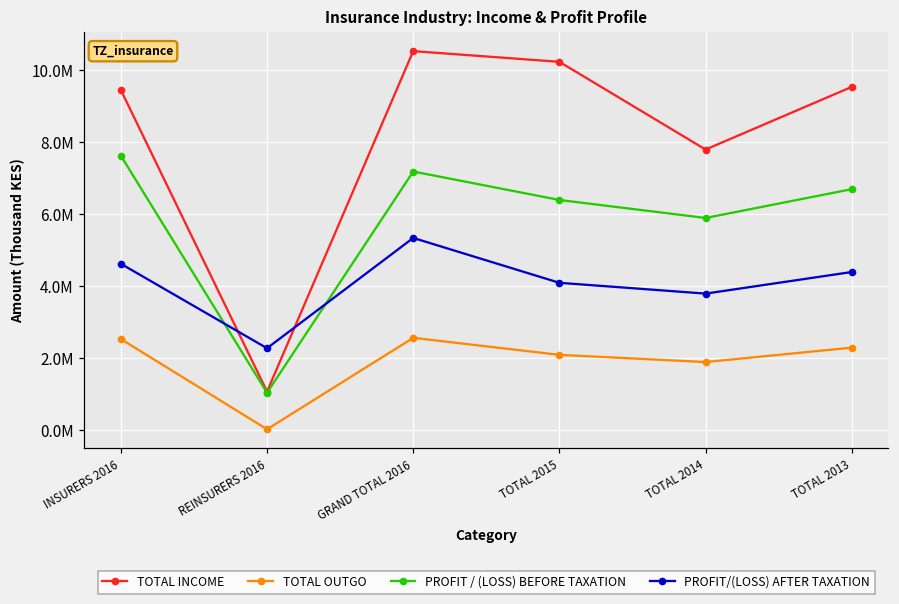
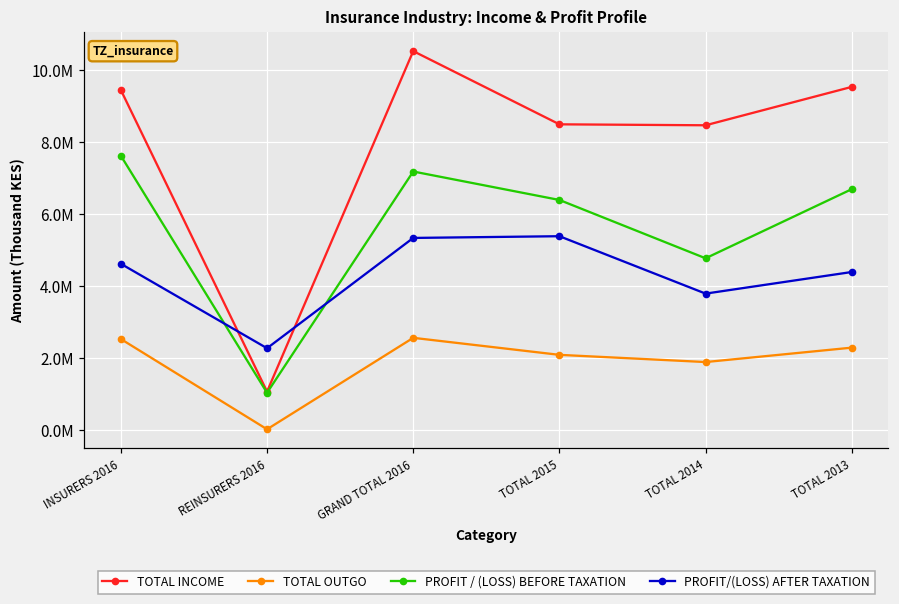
TOTAL INCOME, TOTAL 2015: 10200000 -> 8500000
PROFIT/(LOSS) AFTER TAXATION, TOTAL 2015: 4100000 -> 5400000
TOTAL INCOME, TOTAL 2014: 7800000 -> 8500000
PROFIT / (LOSS) BEFORE TAXATION, TOTAL 2014: 5900000 -> 4800000
